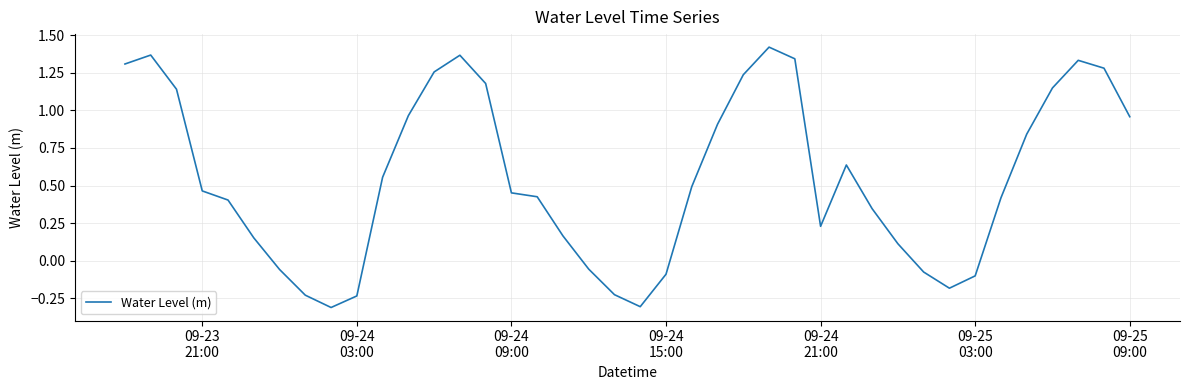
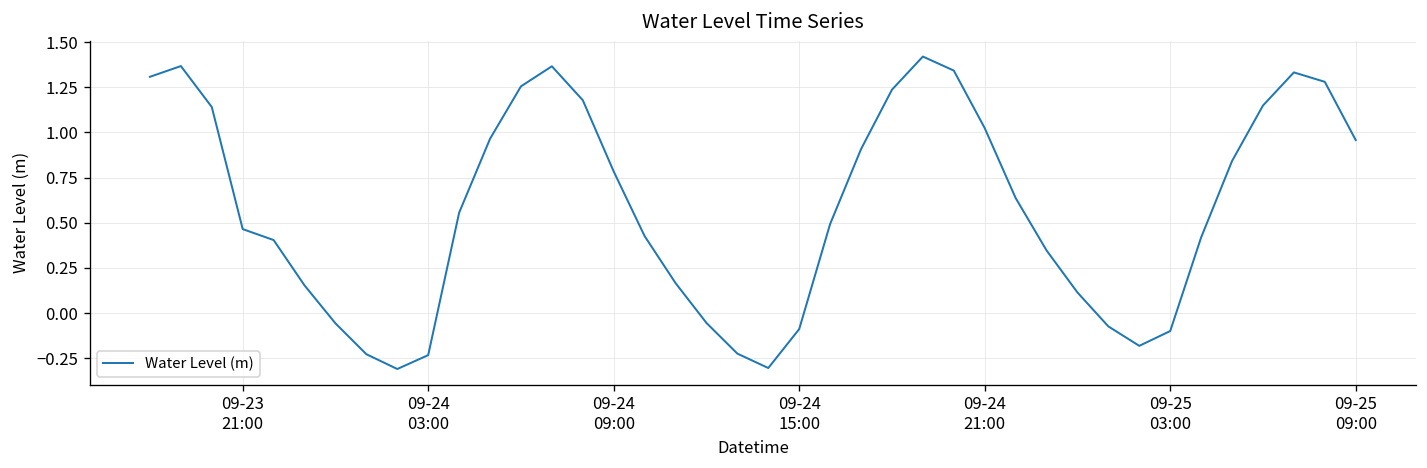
09-24 09:00: 0.45 -> 0.78
09-24 21:00: 0.23 -> 1.02
